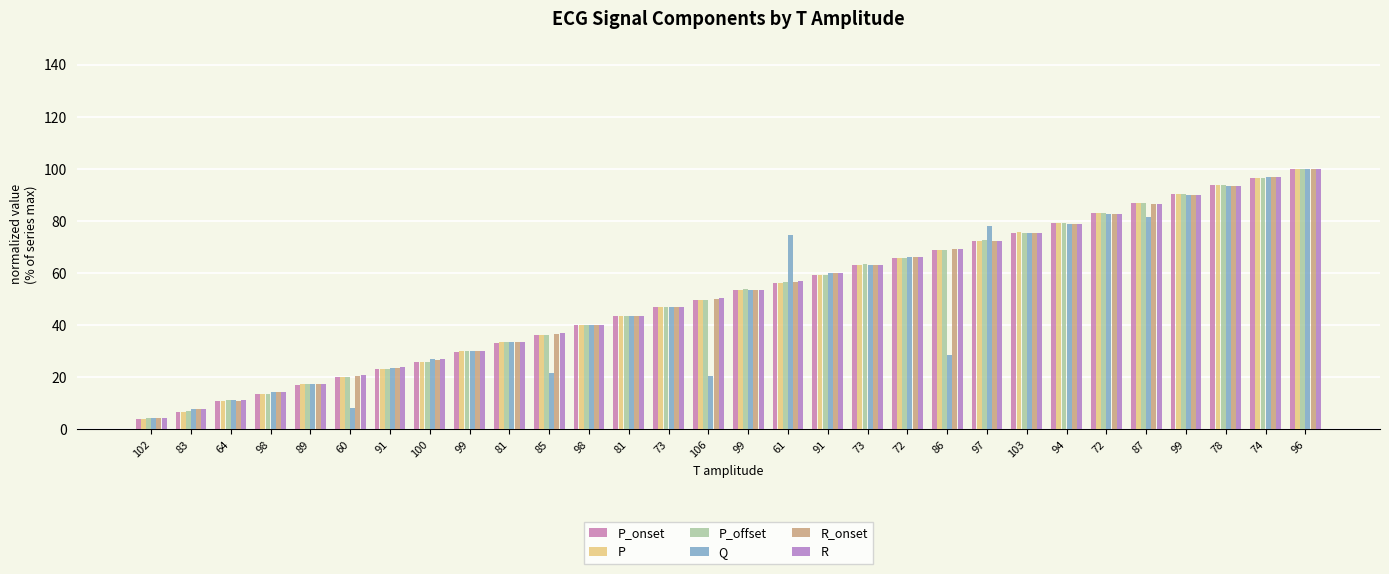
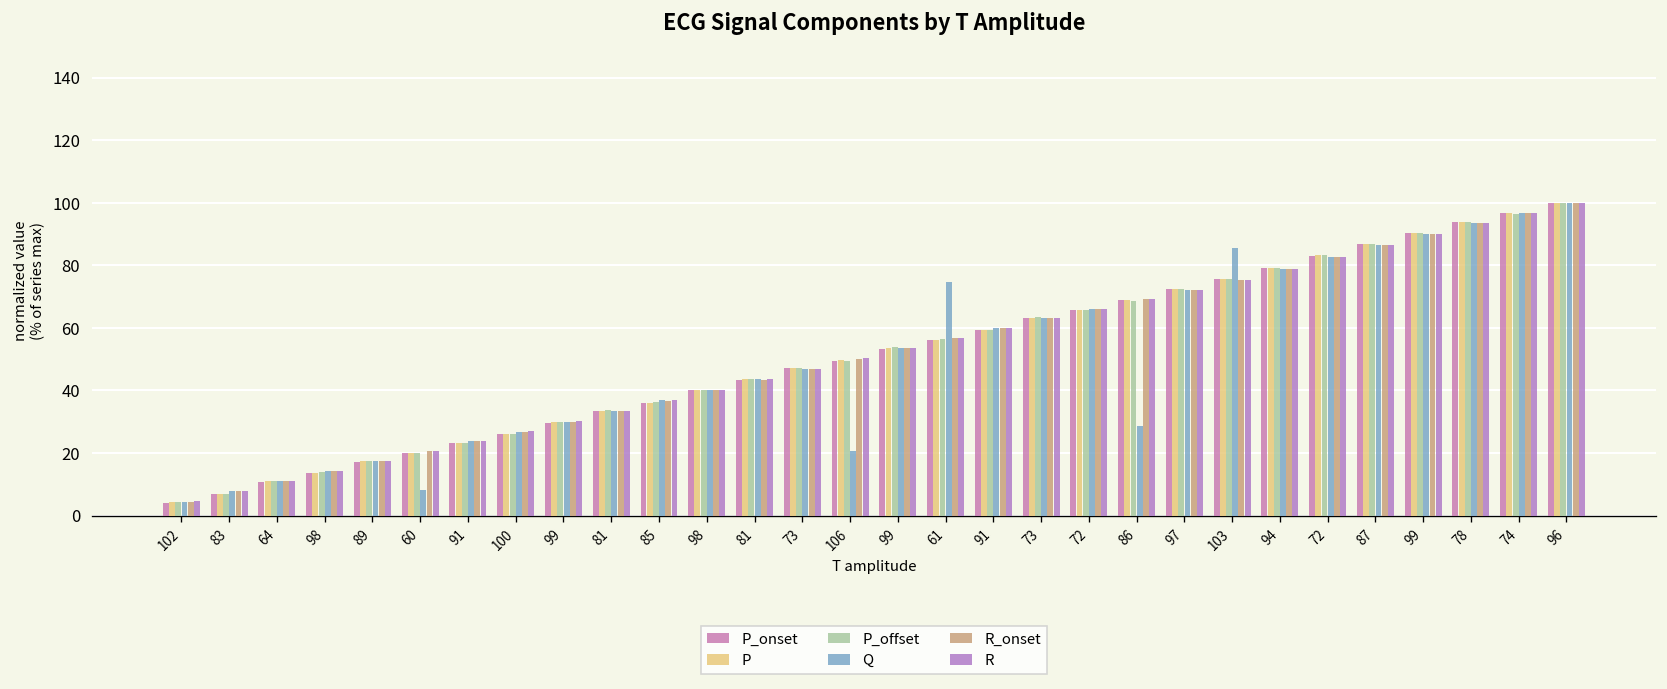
Q, 85: 22 -> 37
Q, 97: 78 -> 72
Q, 103: 75 -> 86
Q, 87: 81 -> 86
